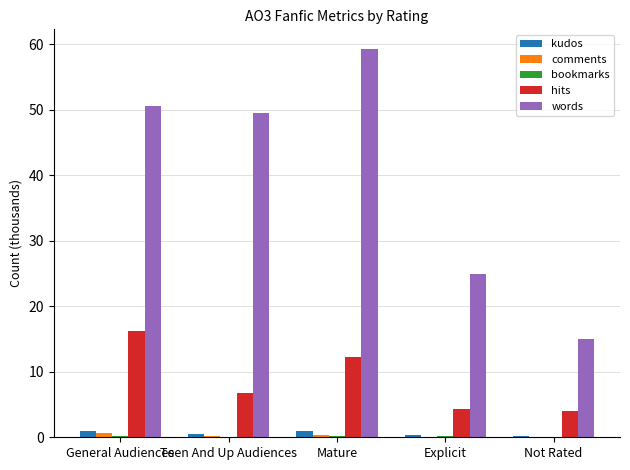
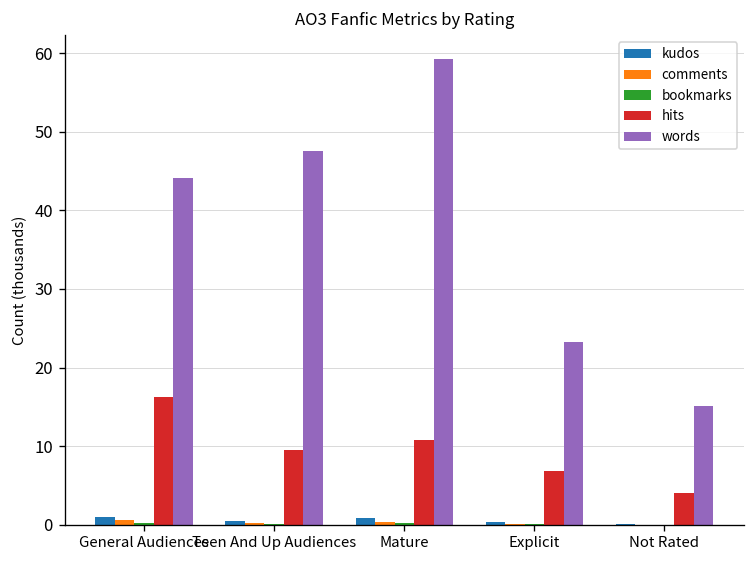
words, General Audiences: 51 -> 44
hits, Teen And Up Audiences: 7 -> 10
words, Teen And Up Audiences: 50 -> 47
hits, Mature: 12 -> 11
hits, Explicit: 4 -> 7
words, Explicit: 25 -> 23
